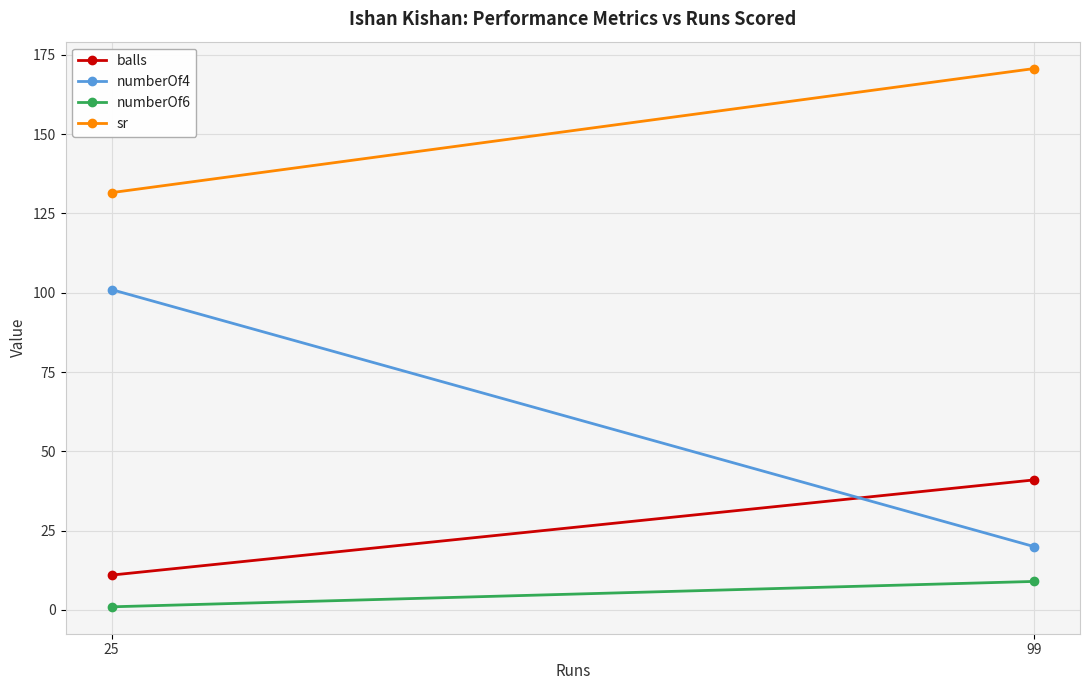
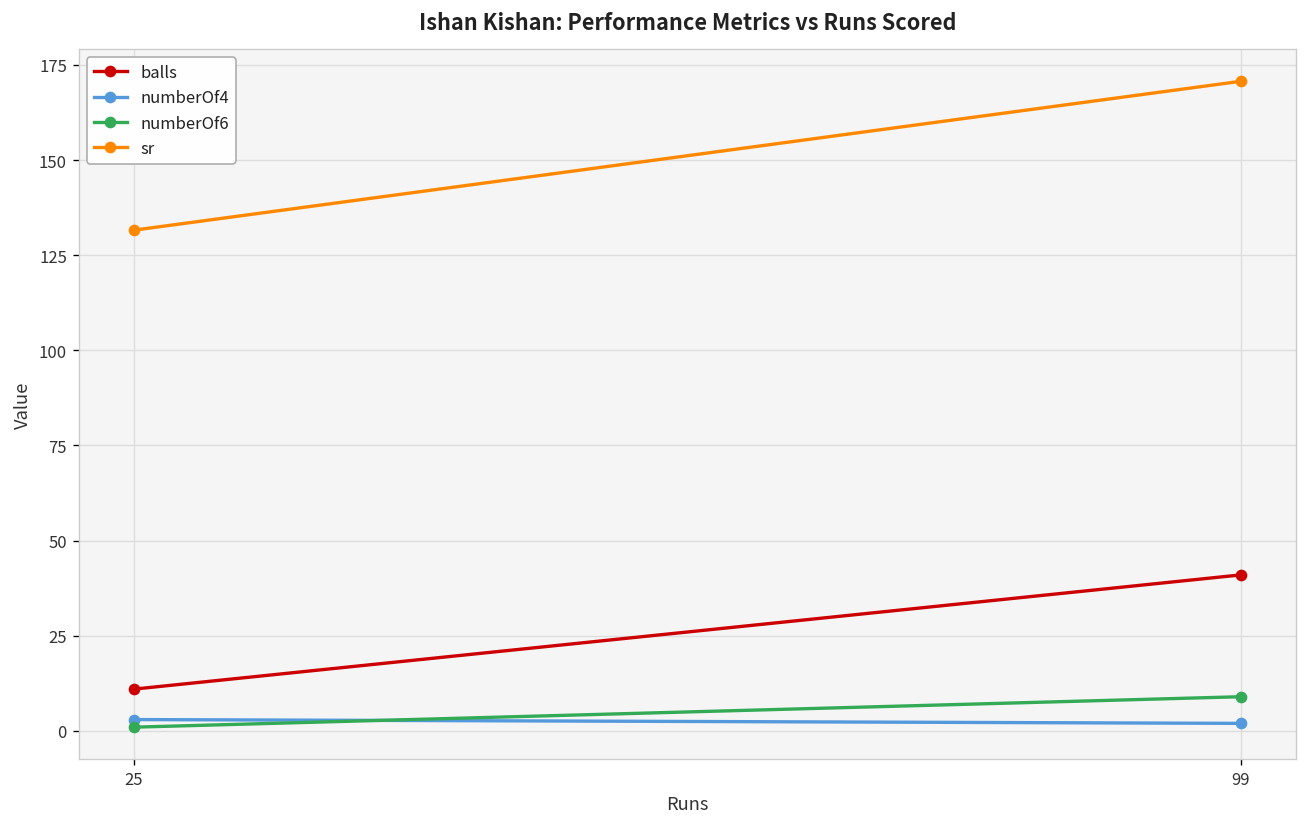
numberOf4, 25: 101 -> 3
numberOf4, 99: 20 -> 2
